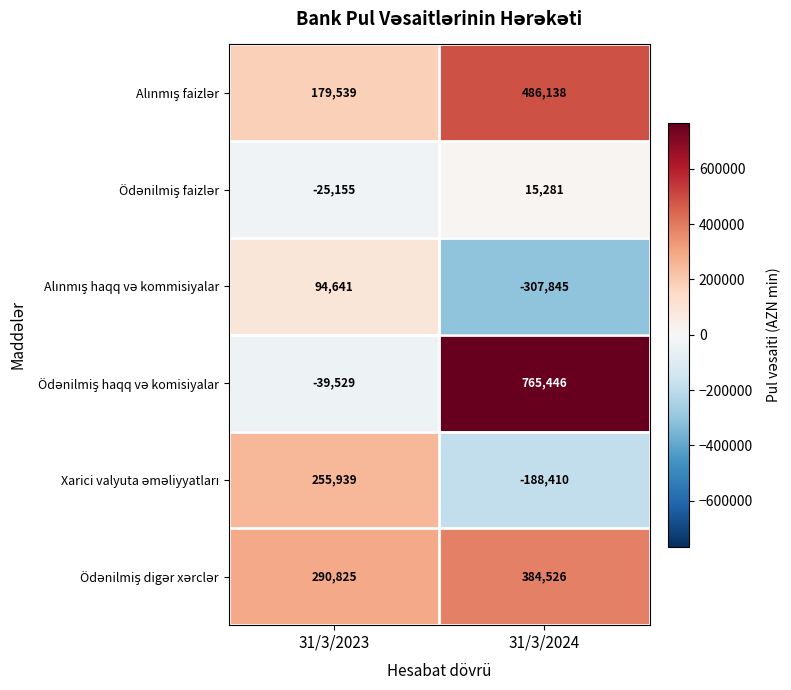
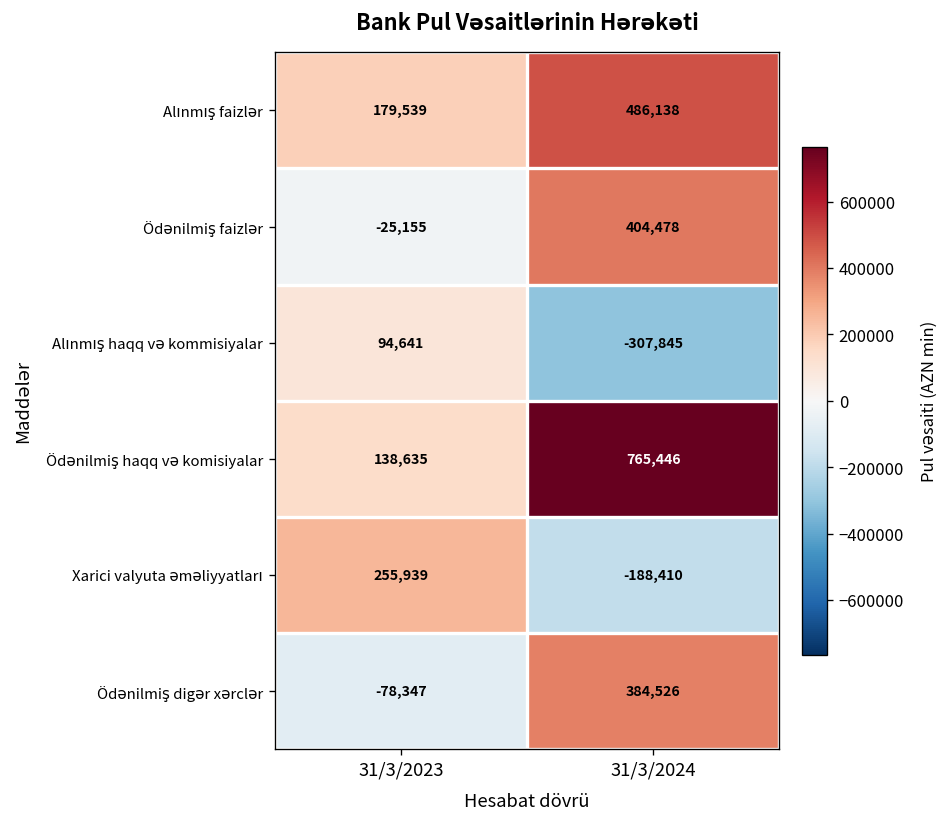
Ödənilmiş faizlər, 31/3/2024: 15,281 -> 404,478
Ödənilmiş haqq və komisiyalar, 31/3/2023: -39,529 -> 138,635
Ödənilmiş digər xərclər, 31/3/2023: 290,825 -> -78,347
